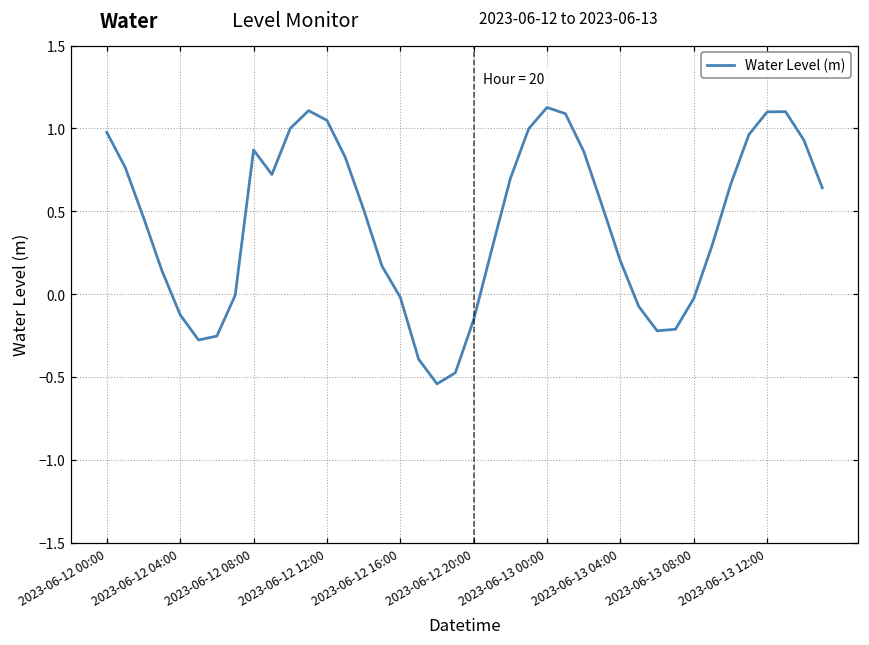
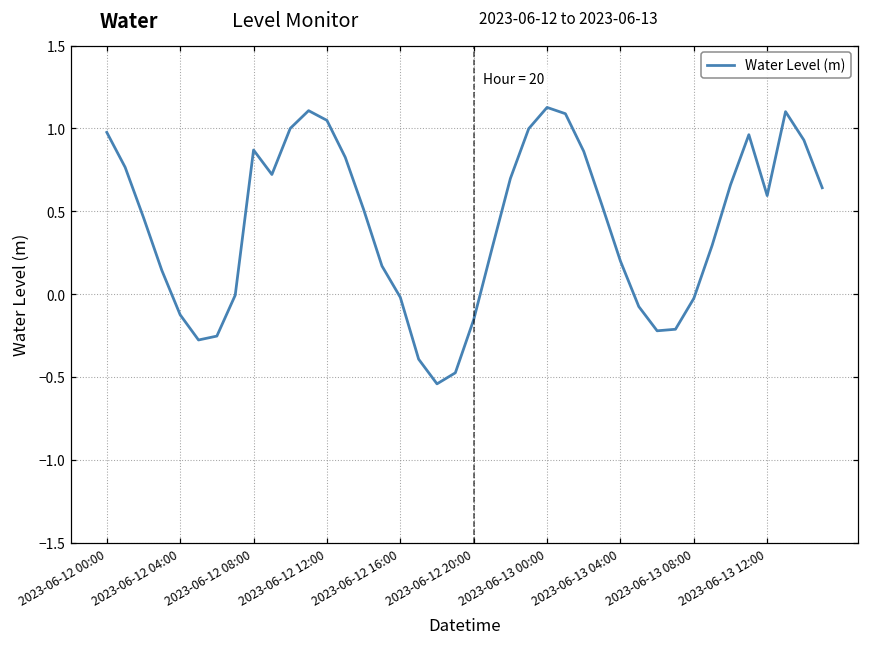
2023-06-13 12:00: 1.10 -> 0.60
